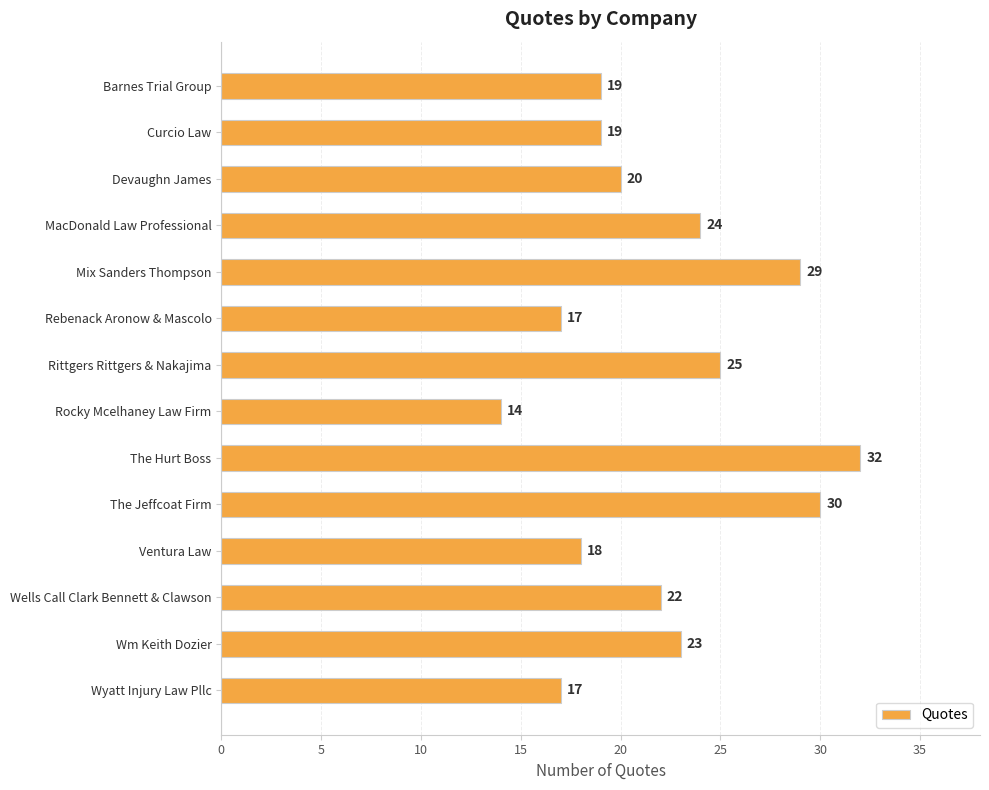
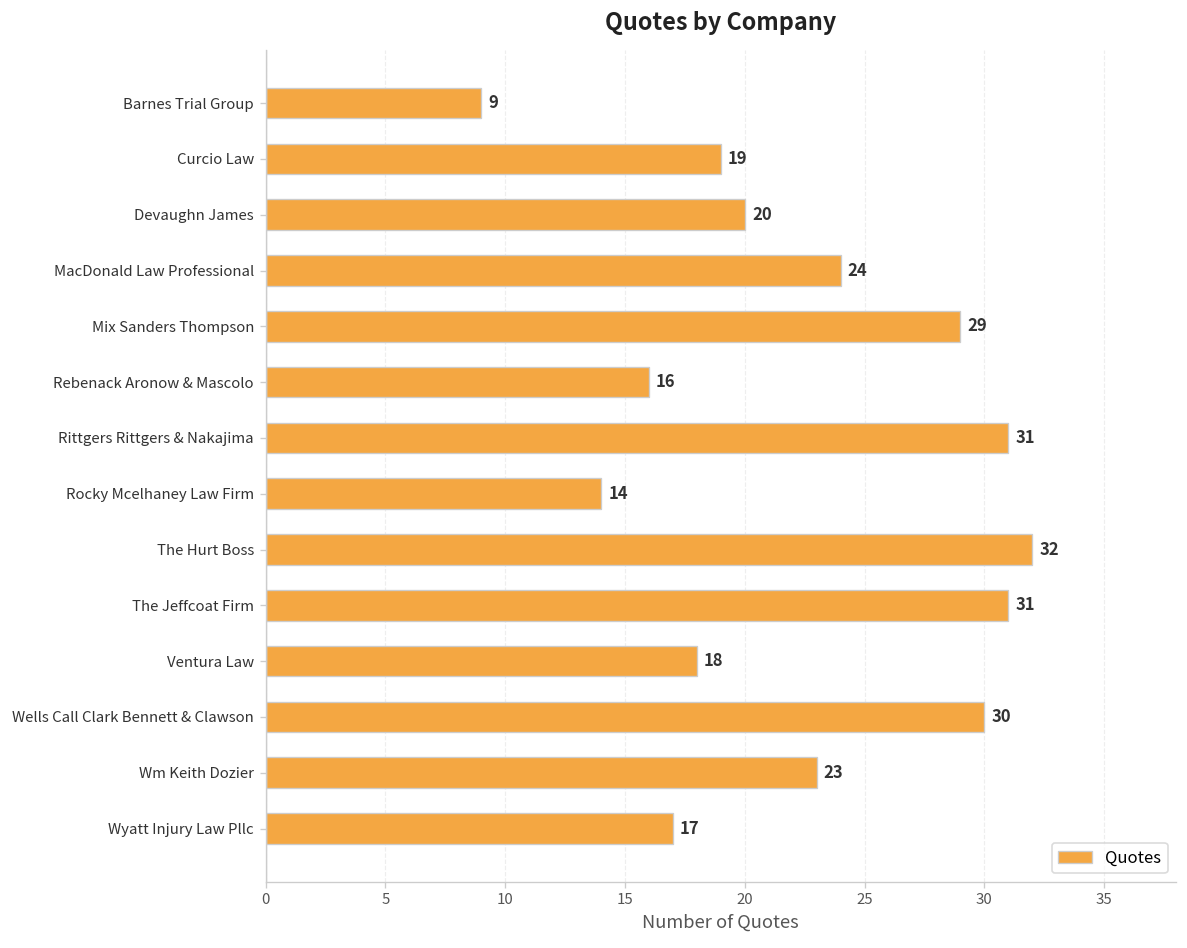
Barnes Trial Group: 19 -> 9
Rebenack Aronow & Mascolo: 17 -> 16
Rittgers Rittgers & Nakajima: 25 -> 31
The Jeffcoat Firm: 30 -> 31
Wells Call Clark Bennett & Clawson: 22 -> 30
